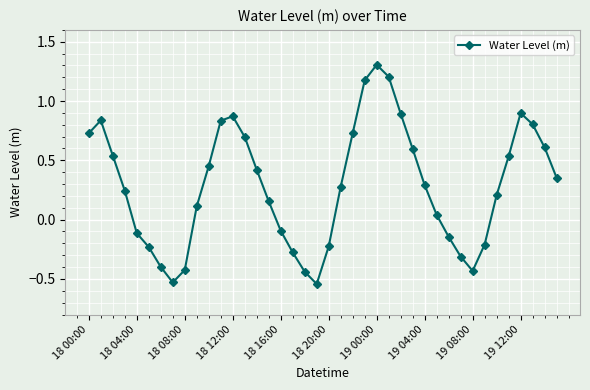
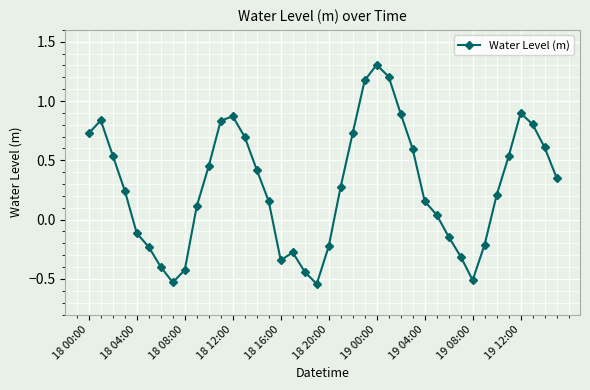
18 16:00: -0.09 -> -0.34
19 04:00: 0.29 -> 0.16
19 08:00: -0.43 -> -0.51
